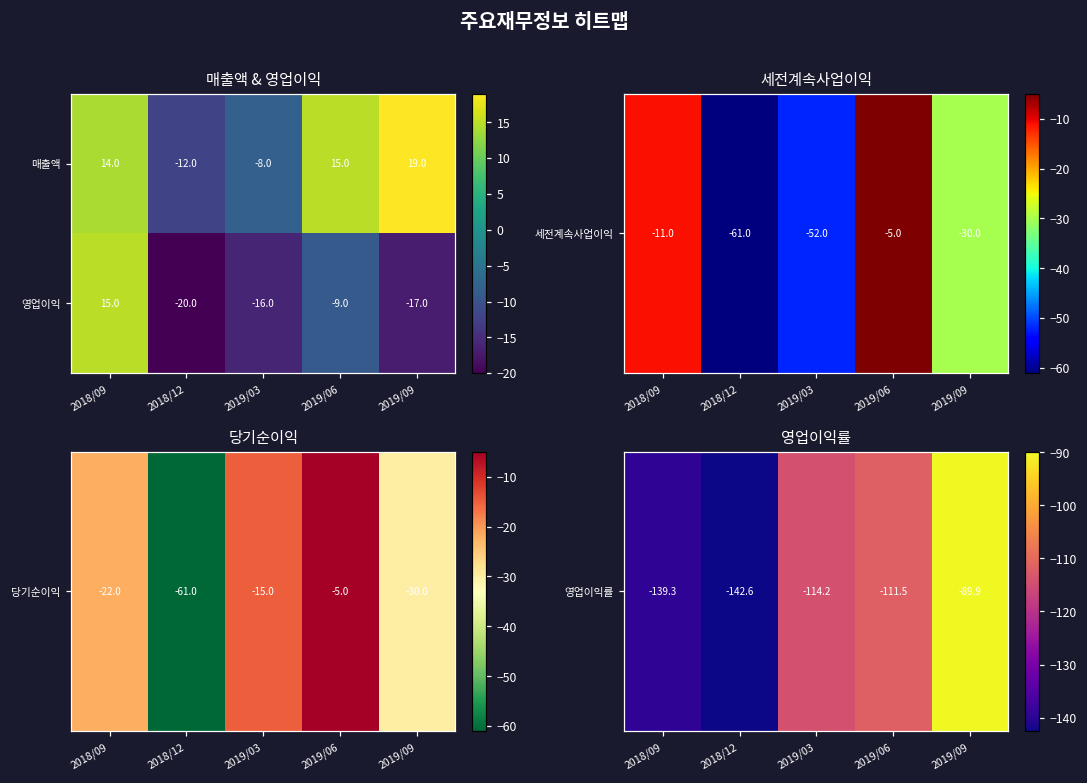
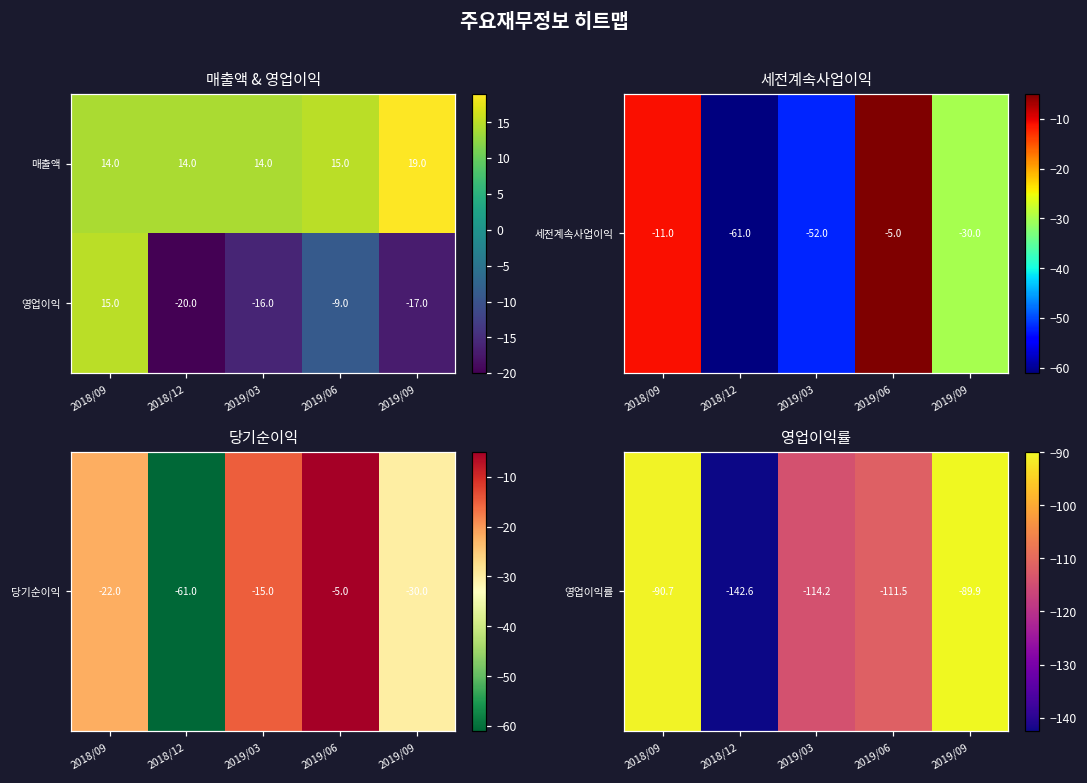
매출액 & 영업이익, 매출액, 2018/12: -12.0 -> 14.0
매출액 & 영업이익, 매출액, 2019/03: -8.0 -> 14.0
영업이익률, 영업이익률, 2018/09: -139.3 -> -90.7
